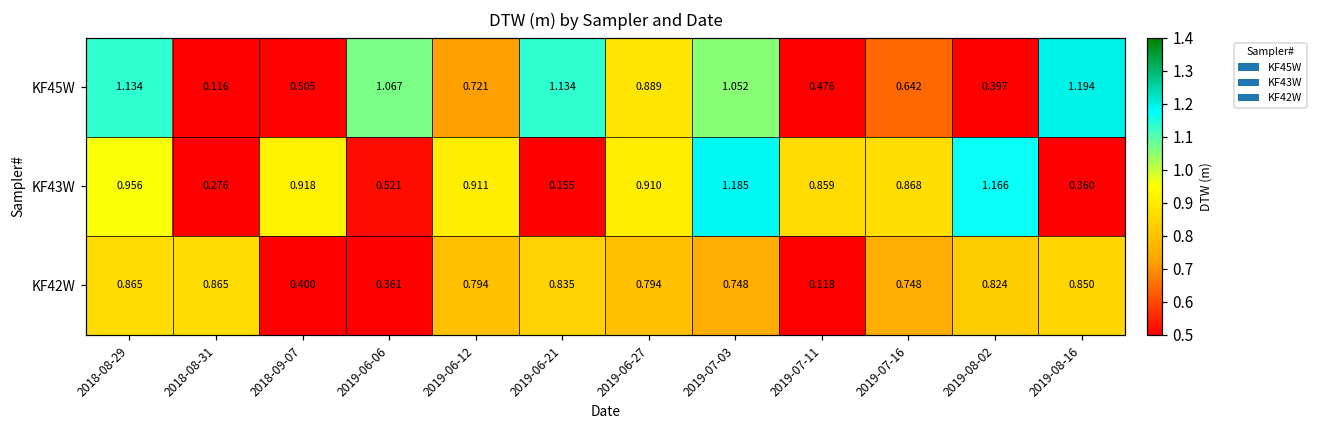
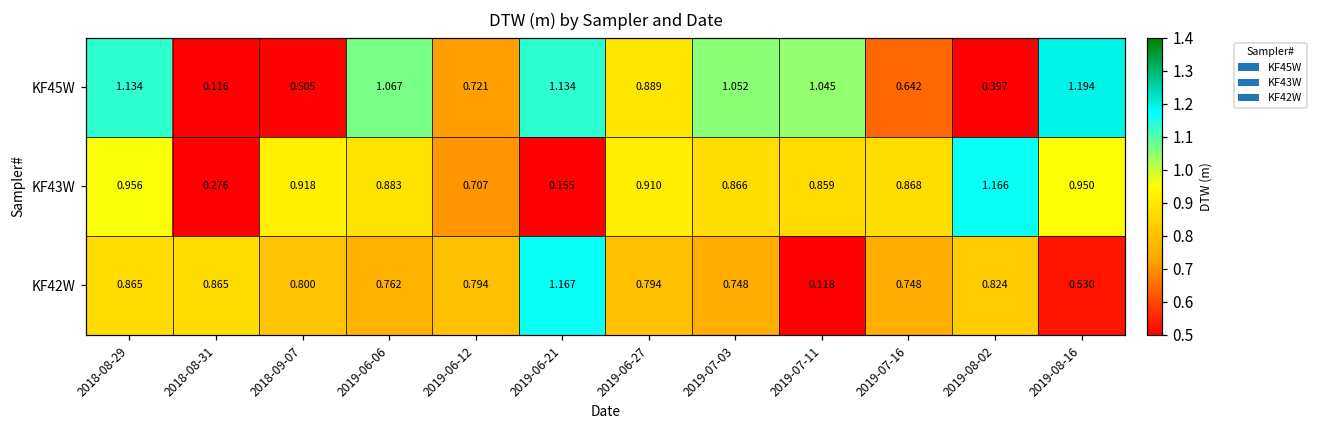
KF45W, 2019-07-11: 0.476 -> 1.045
KF43W, 2019-06-06: 0.521 -> 0.883
KF43W, 2019-06-12: 0.911 -> 0.707
KF43W, 2019-07-03: 1.185 -> 0.866
KF43W, 2019-08-16: 0.360 -> 0.950
KF42W, 2018-09-07: 0.400 -> 0.800
KF42W, 2019-06-06: 0.361 -> 0.762
KF42W, 2019-06-21: 0.835 -> 1.167
KF42W, 2019-08-16: 0.850 -> 0.530
